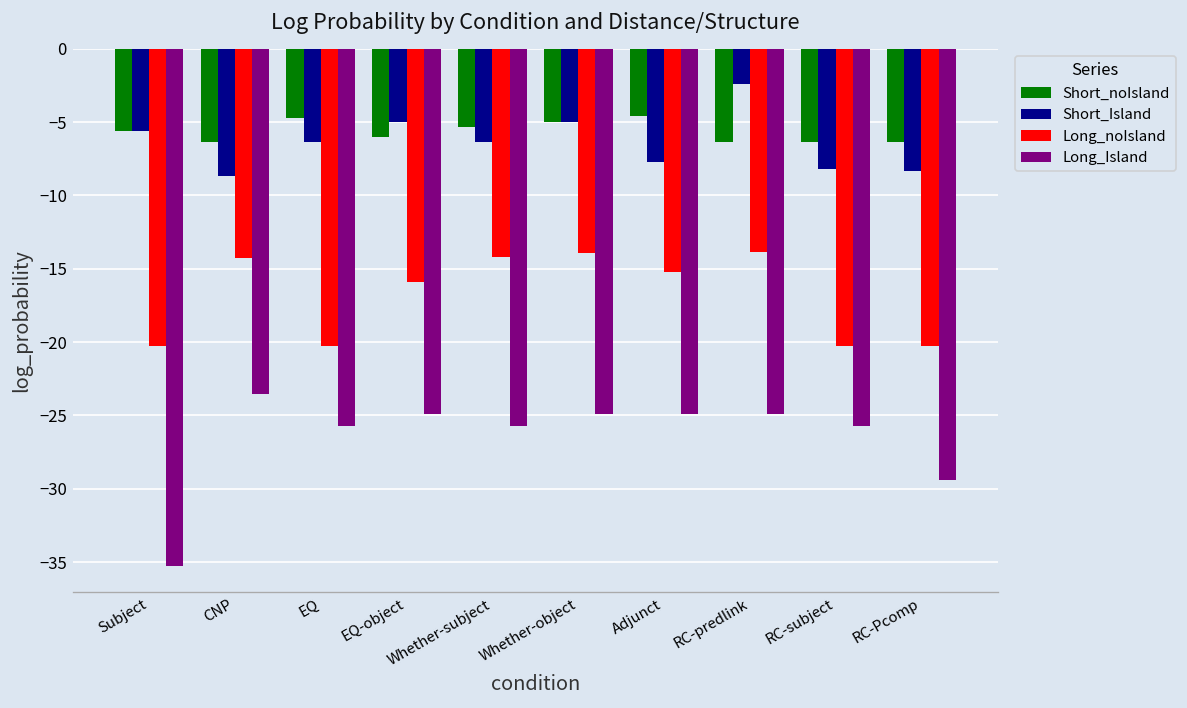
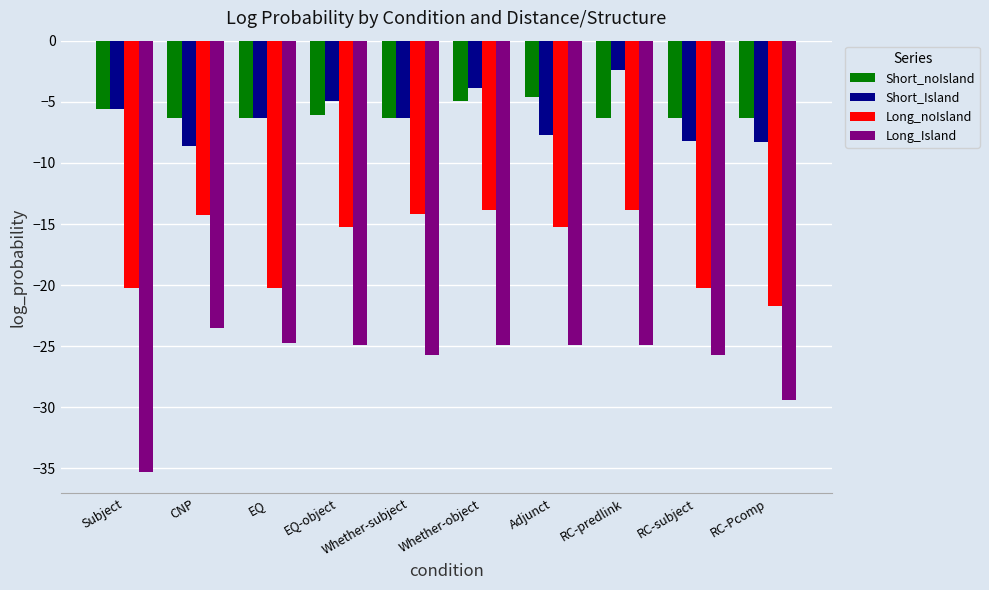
Short_noIsland, EQ: -4.7 -> -6.4
Long_Island, EQ: -25.7 -> -24.8
Long_noIsland, EQ-object: -15.9 -> -15.2
Short_noIsland, Whether-subject: -5.3 -> -6.4
Short_Island, Whether-object: -5.0 -> -3.9
Long_noIsland, RC-Pcomp: -20.3 -> -21.7
